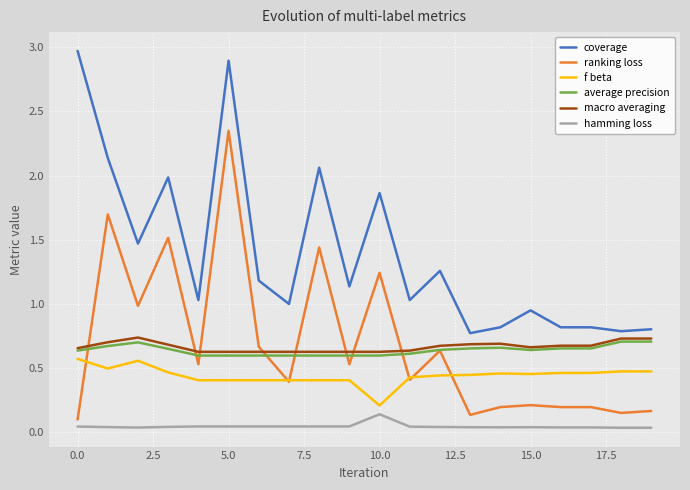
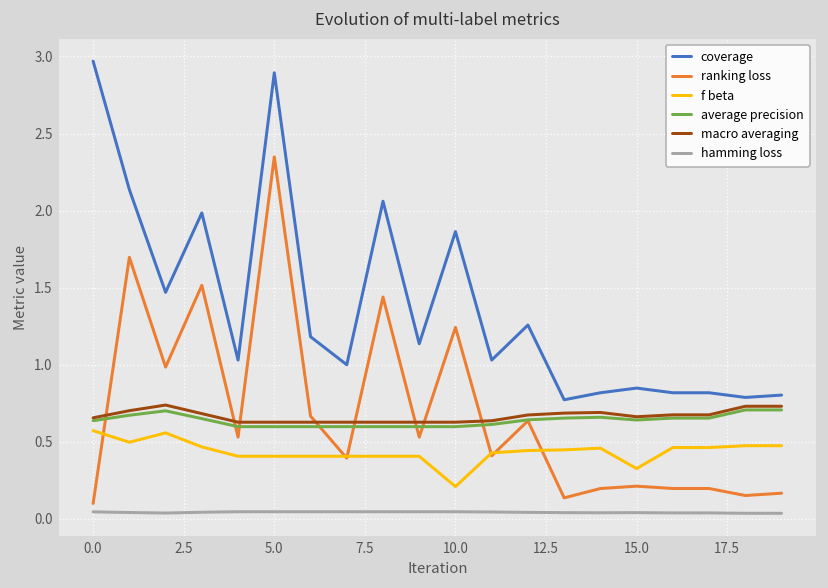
hamming loss, 10.0: 0.14 -> 0.05
coverage, 15.0: 0.95 -> 0.85
f beta, 15.0: 0.45 -> 0.33
